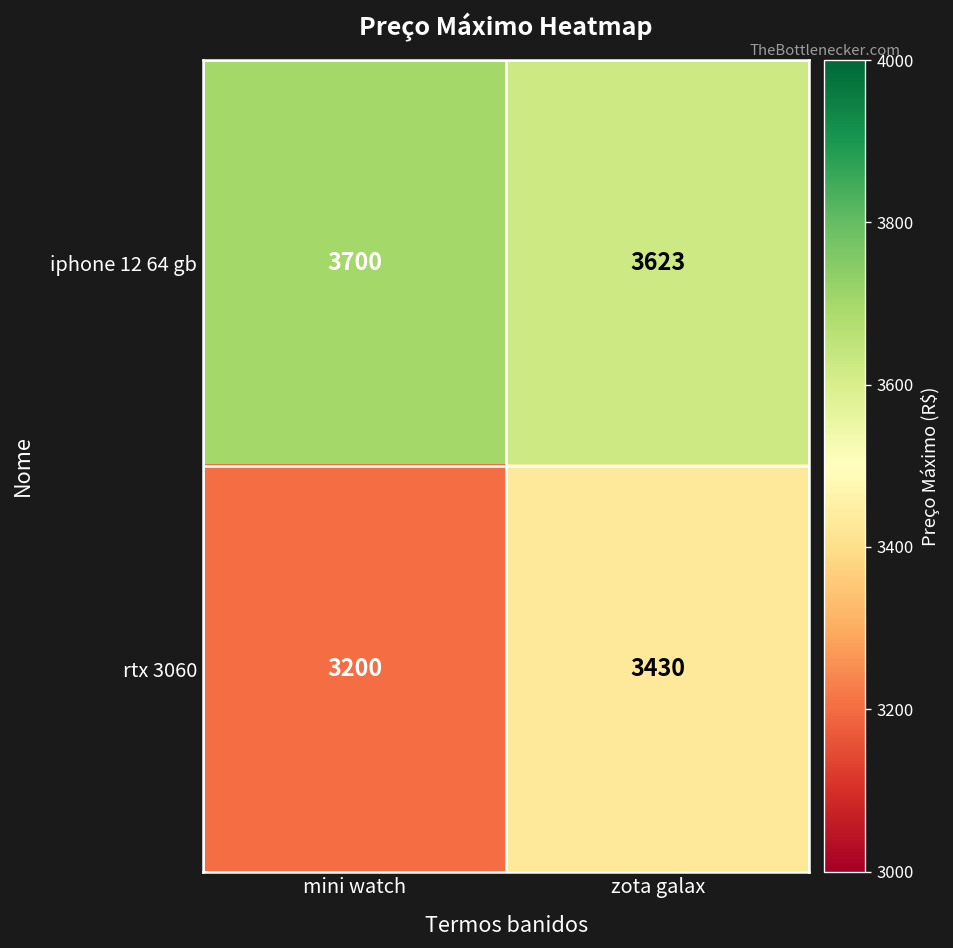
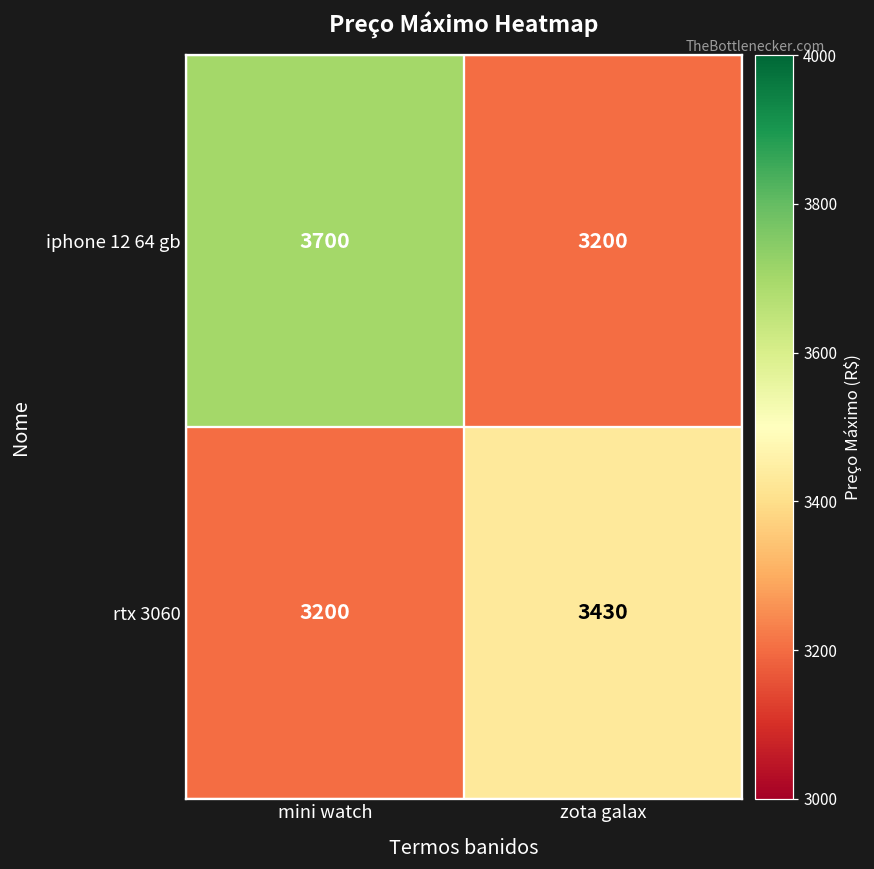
iphone 12 64 gb, zota galax: 3623 -> 3200
